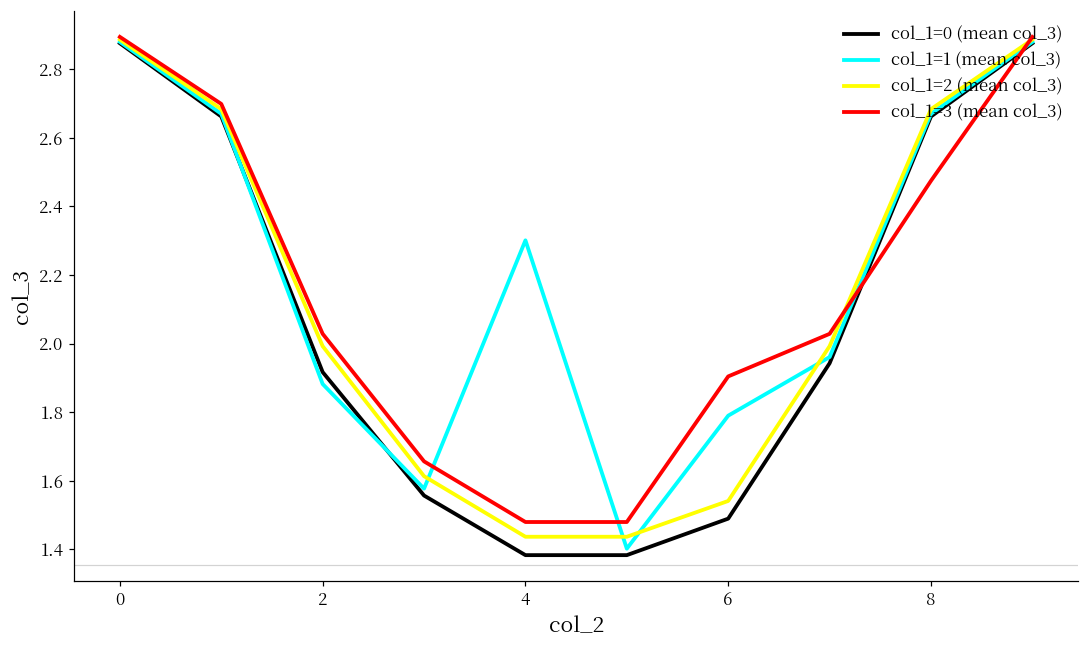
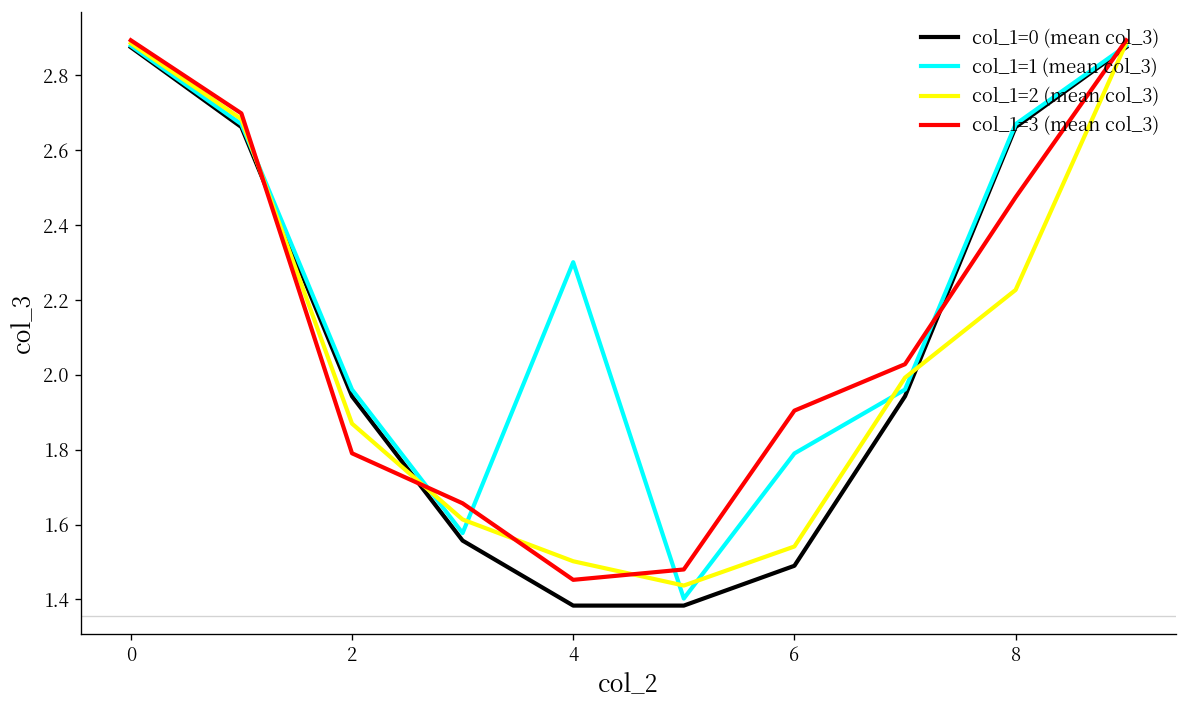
col_1=0 (mean col_3), 2: 1.92 -> 1.94
col_1=1 (mean col_3), 2: 1.88 -> 1.96
col_1=2 (mean col_3), 2: 1.99 -> 1.87
col_1=3 (mean col_3), 2: 2.03 -> 1.79
col_1=2 (mean col_3), 4: 1.44 -> 1.50
col_1=3 (mean col_3), 4: 1.48 -> 1.45
col_1=2 (mean col_3), 8: 2.68 -> 2.23
